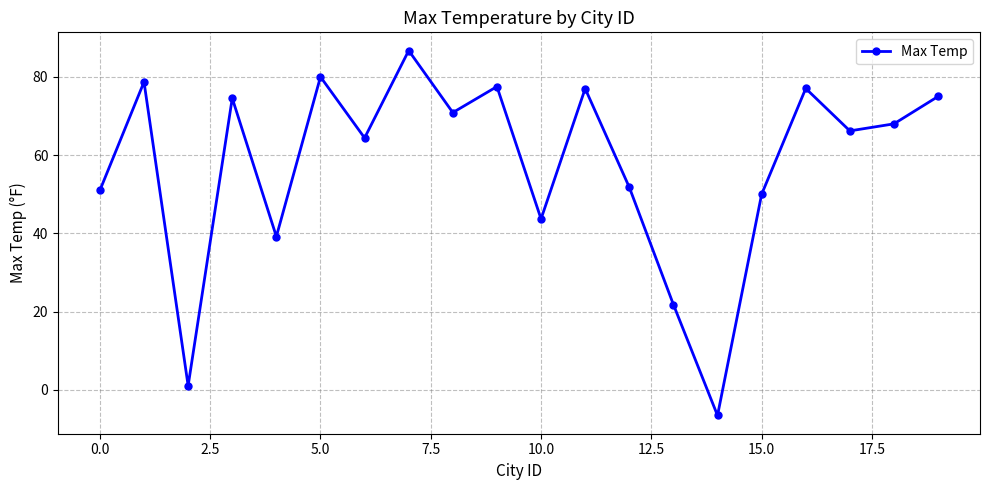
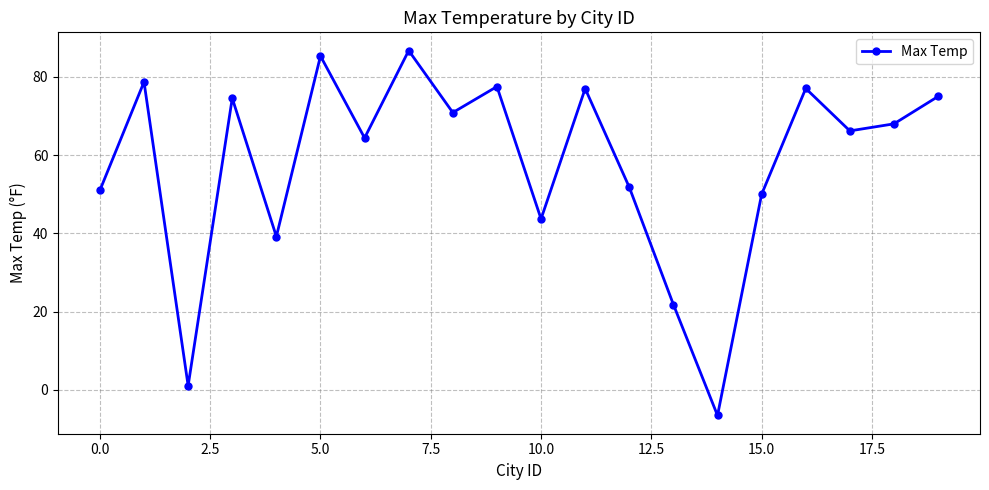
5.0: 80 -> 85
